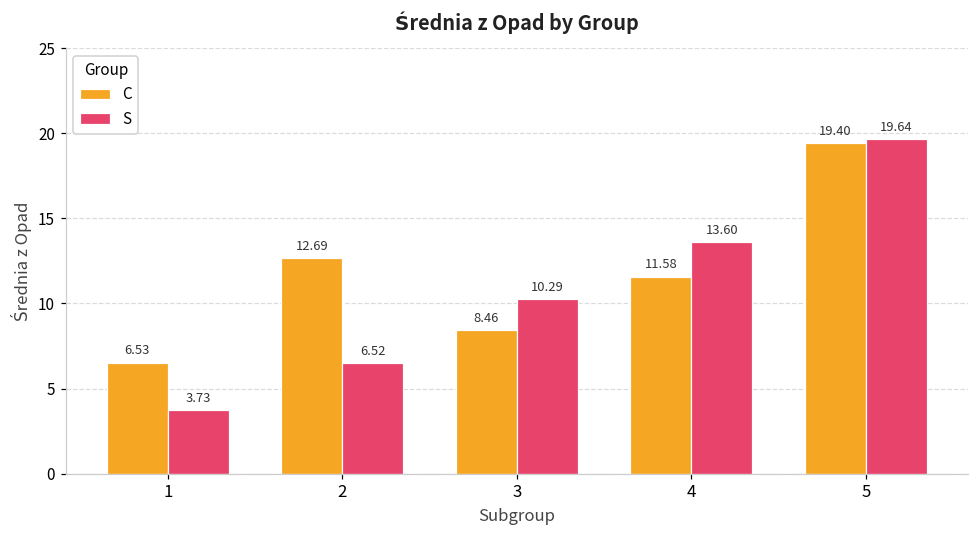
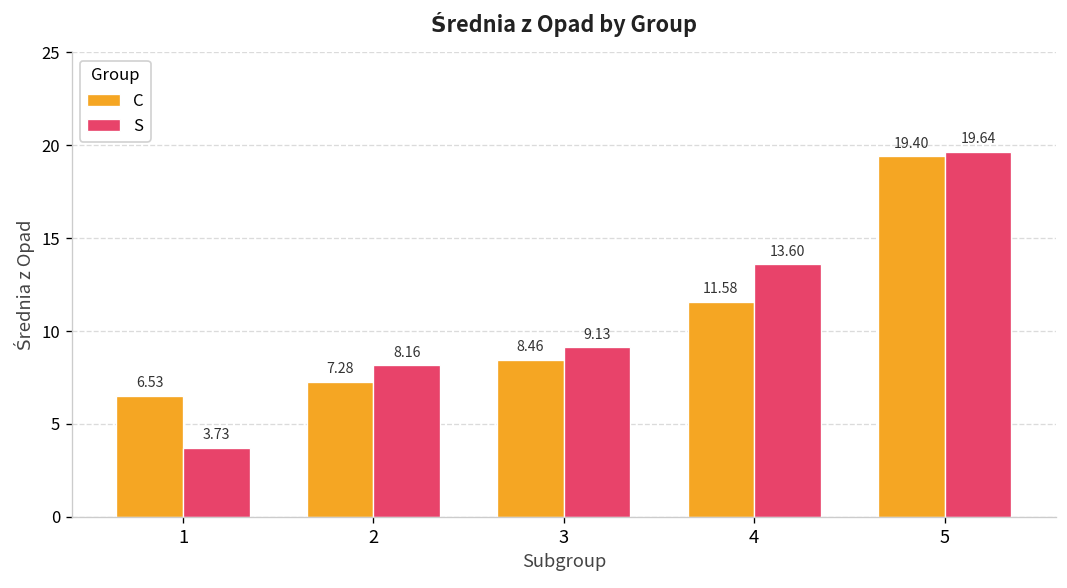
C, 2: 12.69 -> 7.28
S, 2: 6.52 -> 8.16
S, 3: 10.29 -> 9.13
